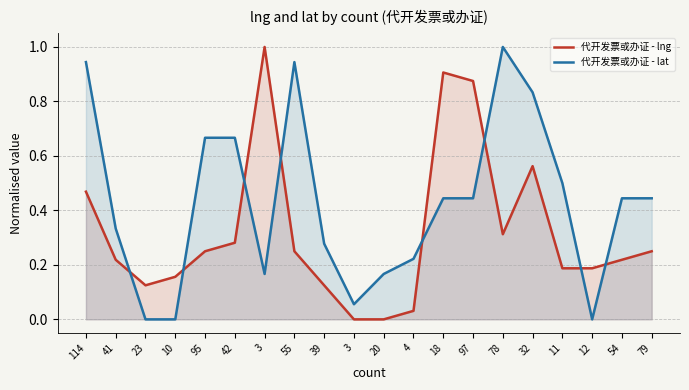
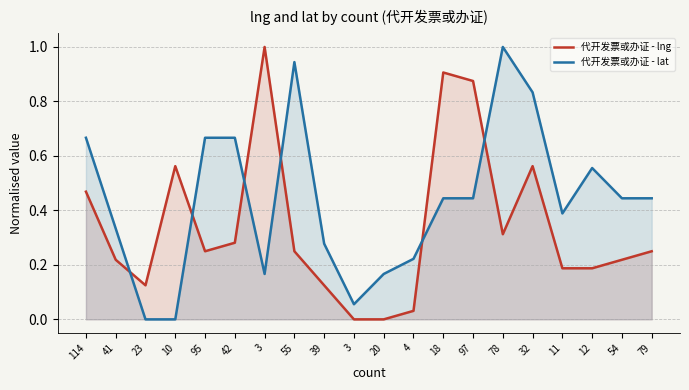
代开发票或办证 - lat, 114: 0.94 -> 0.67
代开发票或办证 - lng, 10: 0.16 -> 0.56
代开发票或办证 - lat, 11: 0.50 -> 0.39
代开发票或办证 - lat, 12: 0.00 -> 0.56
